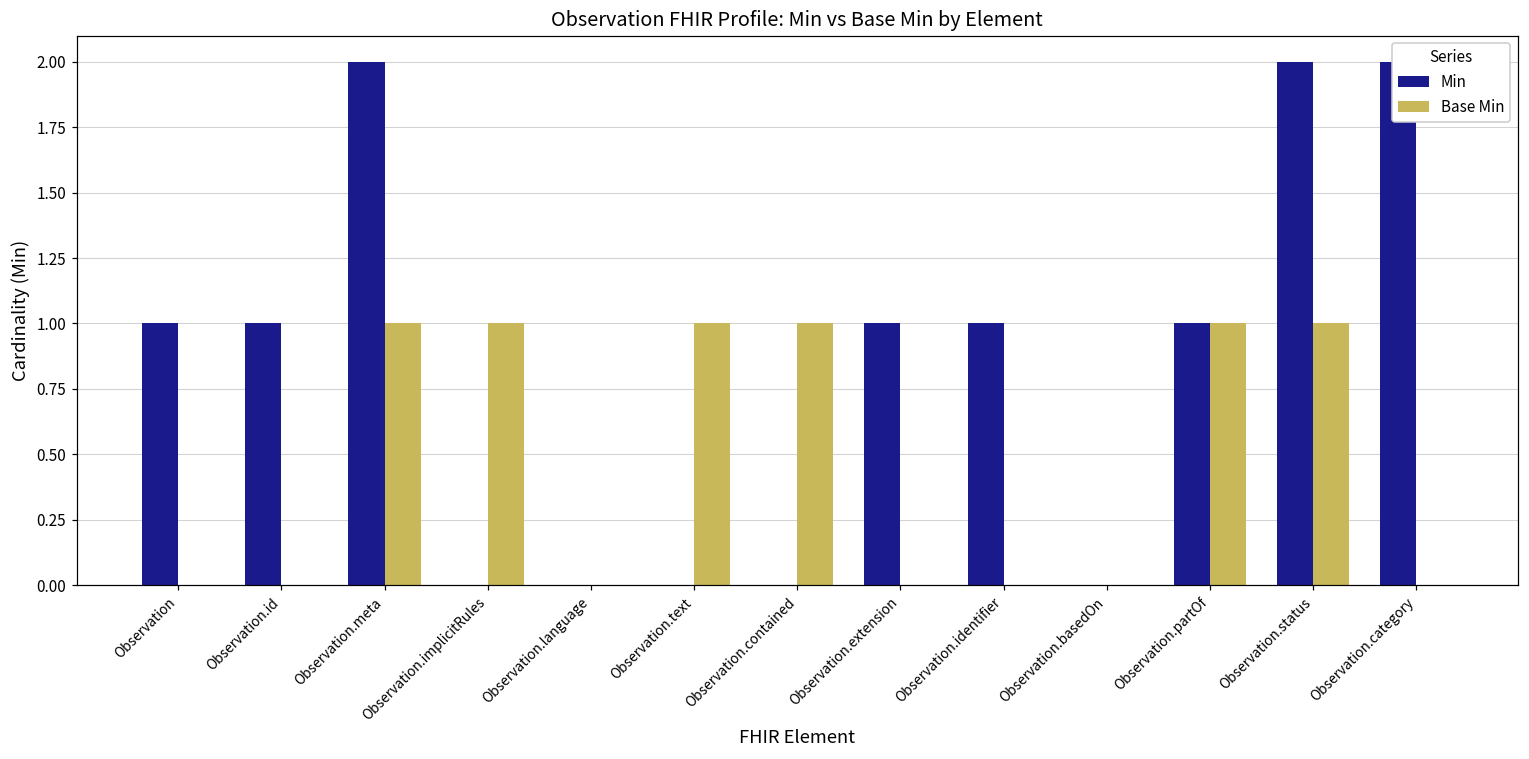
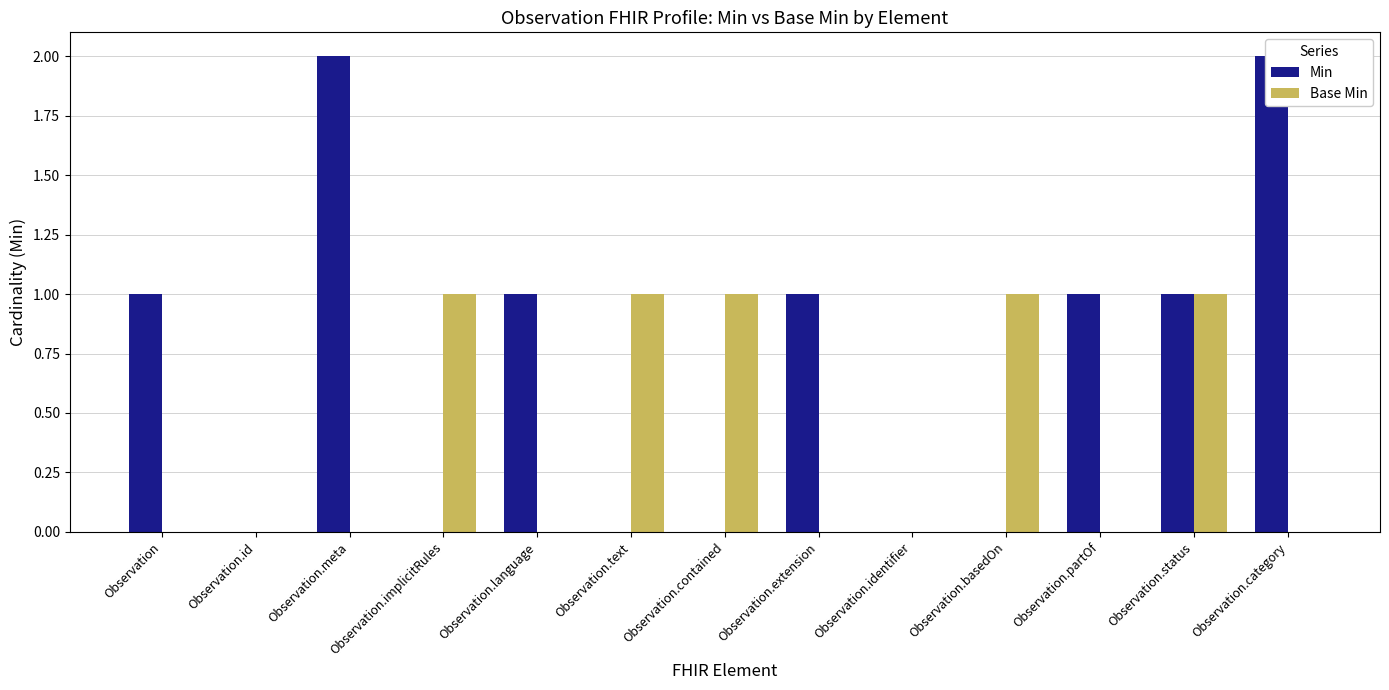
Min, Observation.id: 1 -> 0
Base Min, Observation.meta: 1 -> 0
Min, Observation.language: 0 -> 1
Min, Observation.identifier: 1 -> 0
Base Min, Observation.basedOn: 0 -> 1
Base Min, Observation.partOf: 1 -> 0
Min, Observation.status: 2 -> 1
